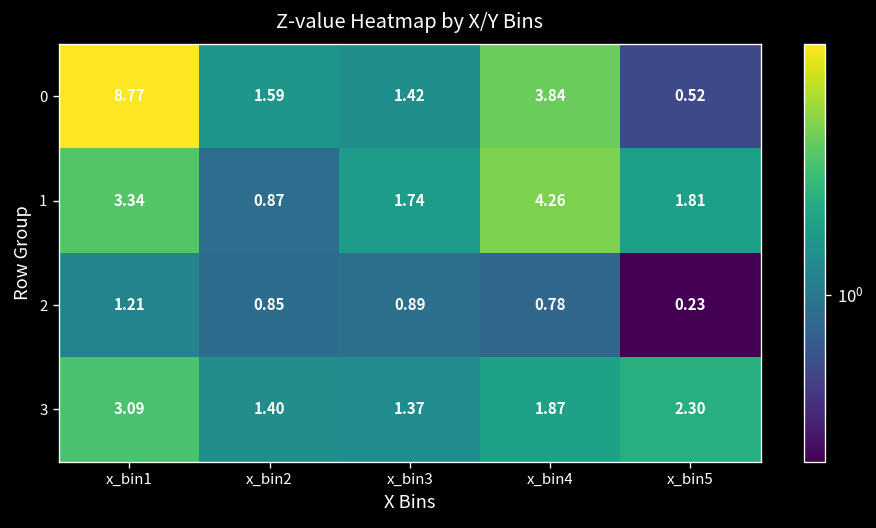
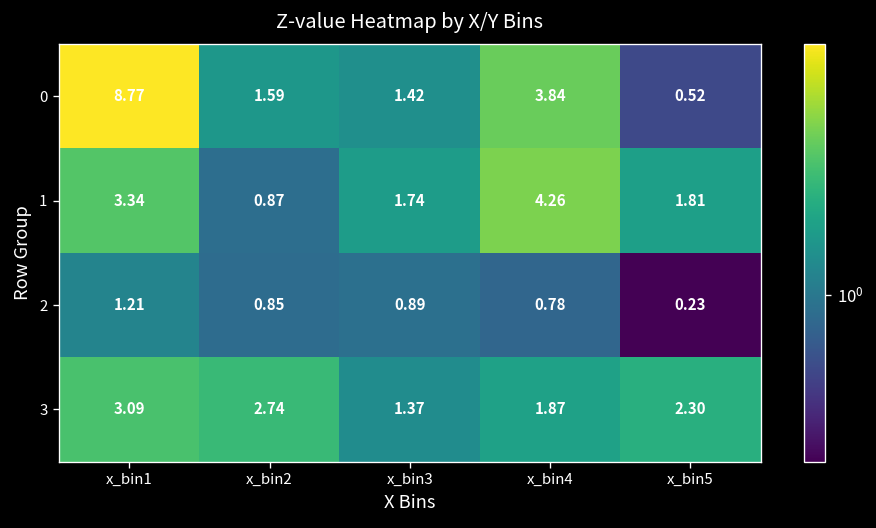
3, x_bin2: 1.40 -> 2.74
